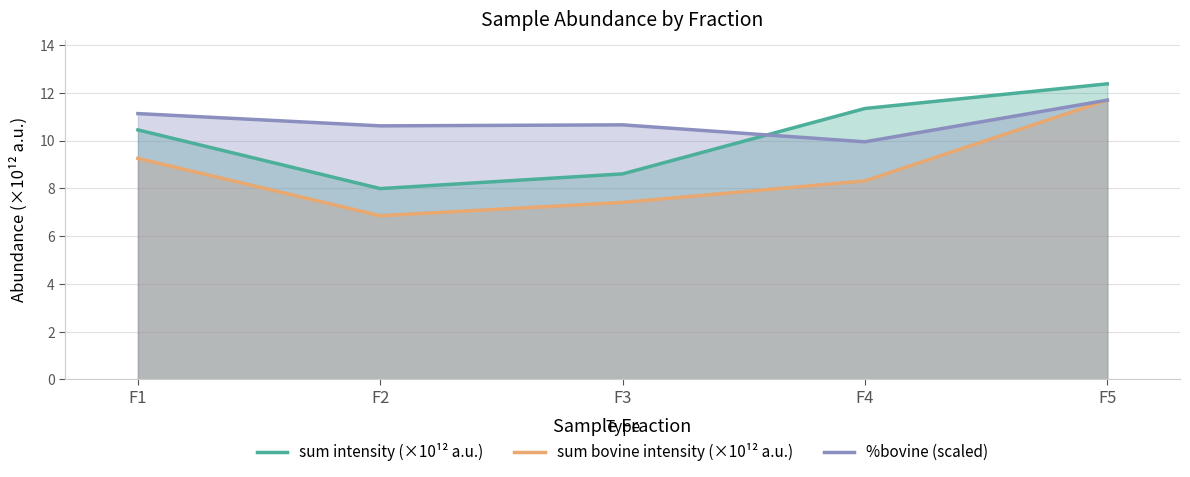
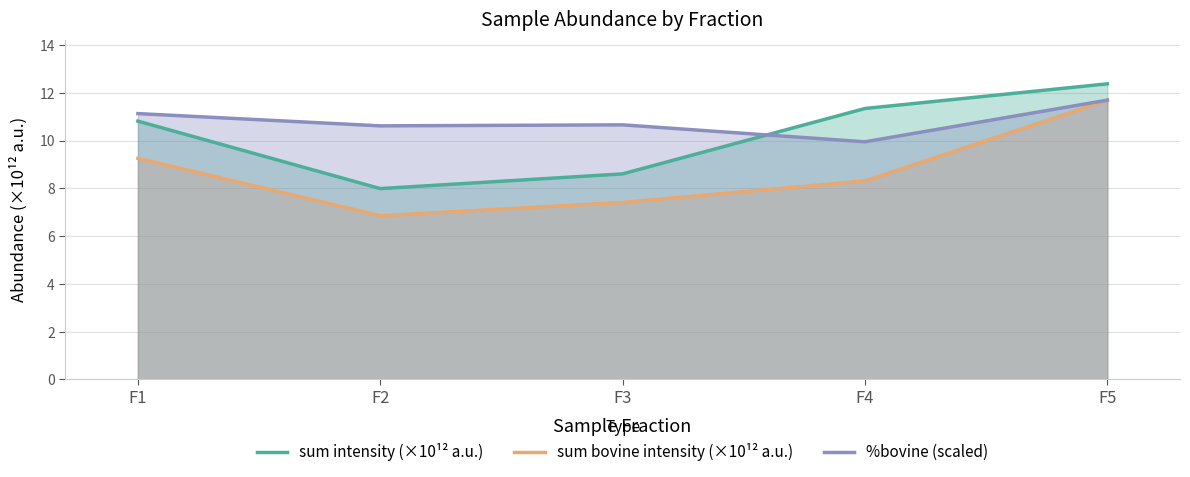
sum intensity (×10¹² a.u.), F1: 10.4 -> 10.8
